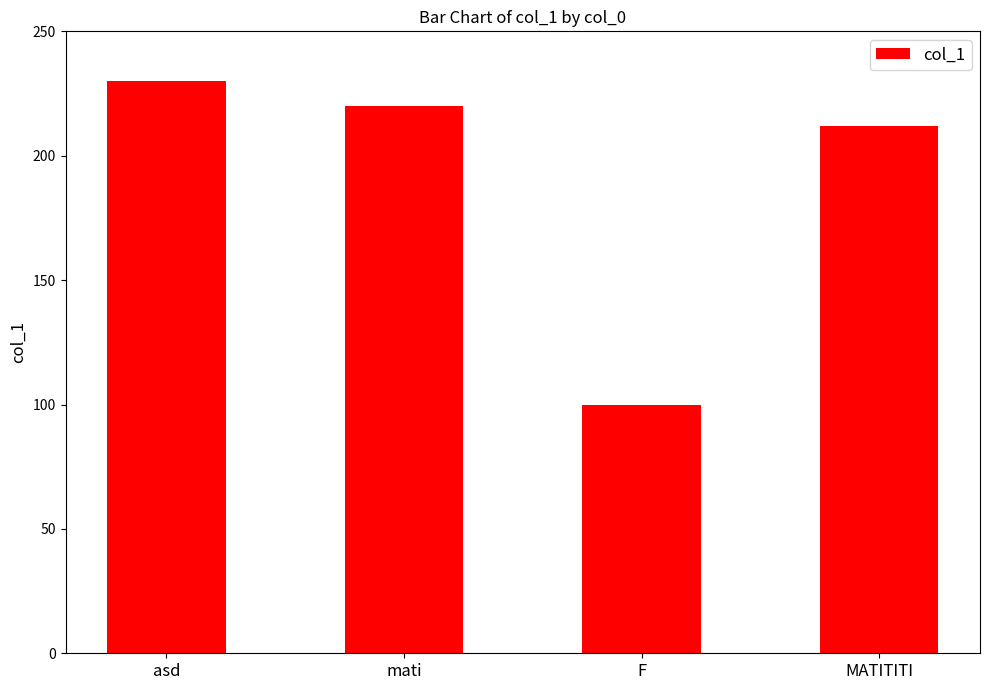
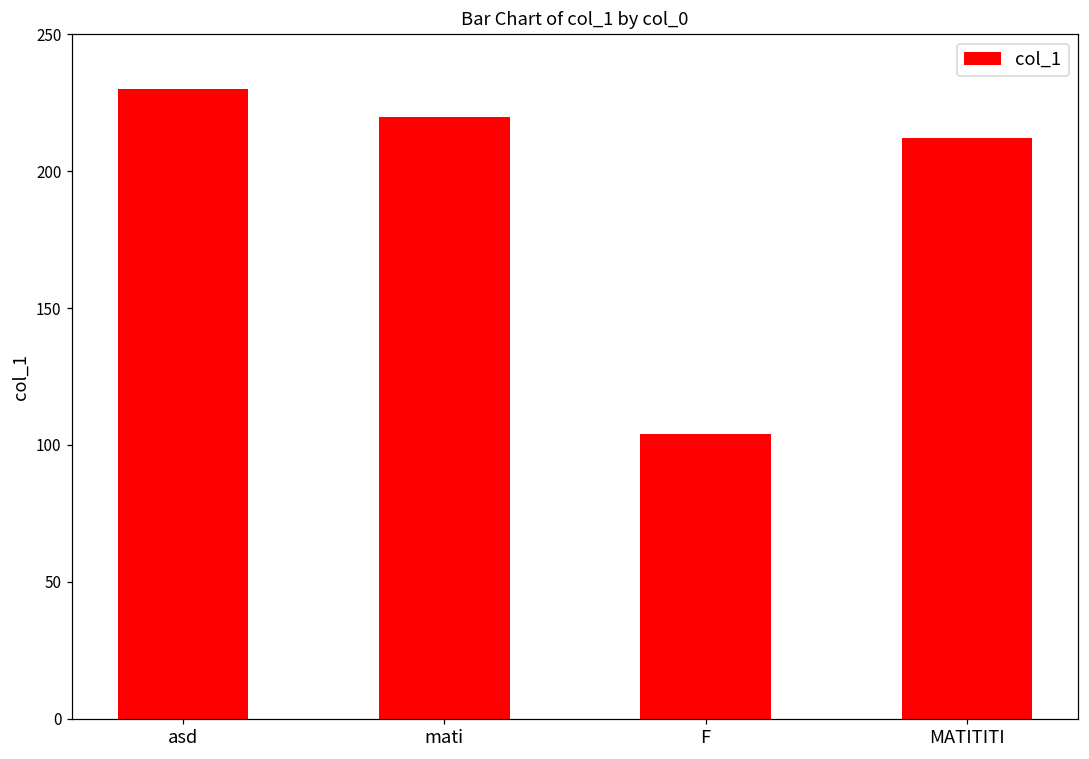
F: 100 -> 104
